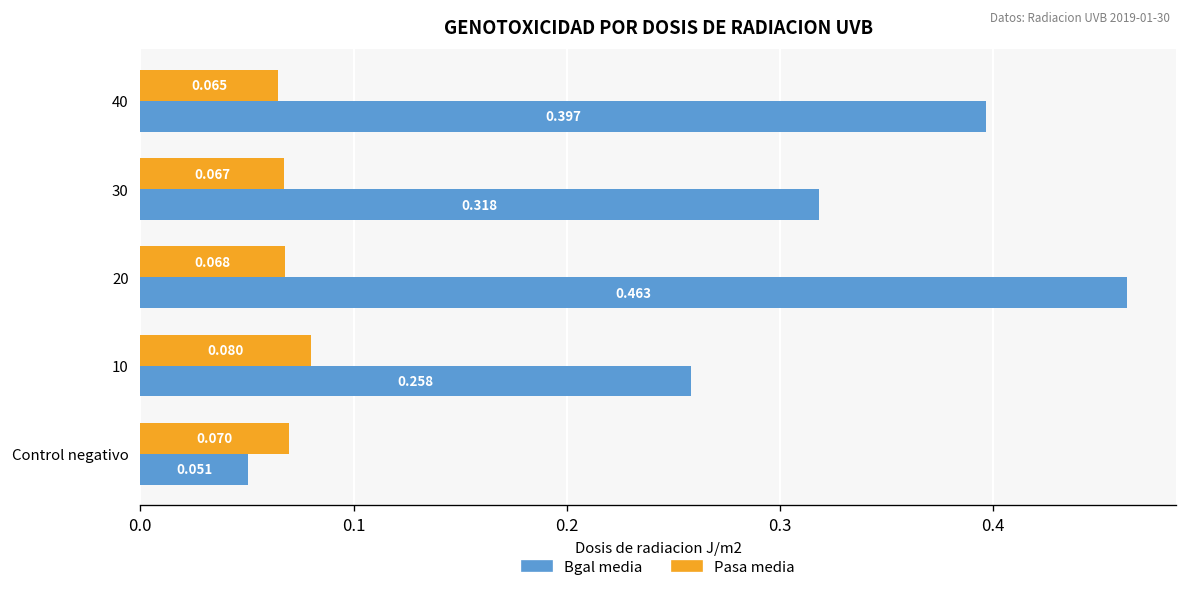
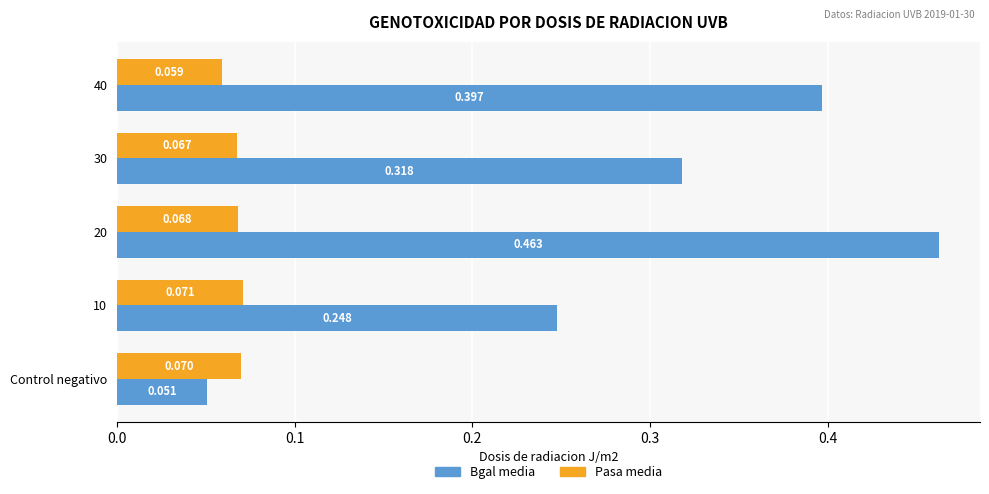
Pasa media, 40: 0.065 -> 0.059
Pasa media, 10: 0.080 -> 0.071
Bgal media, 10: 0.258 -> 0.248
